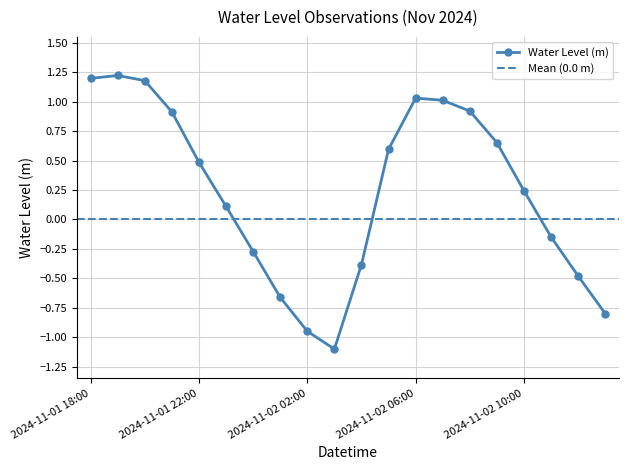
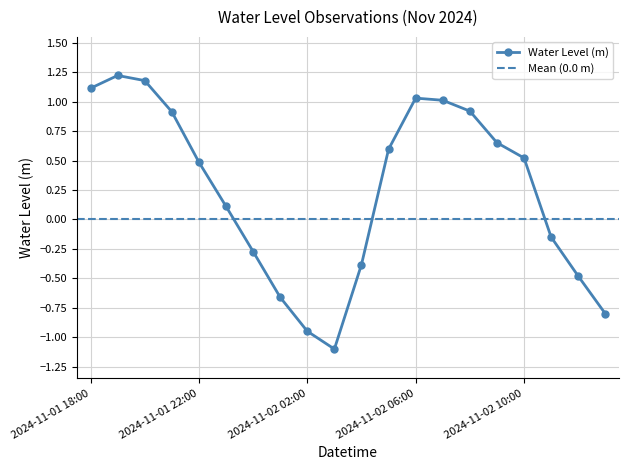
2024-11-01 18:00: 1.20 -> 1.11
2024-11-02 10:00: 0.24 -> 0.52
